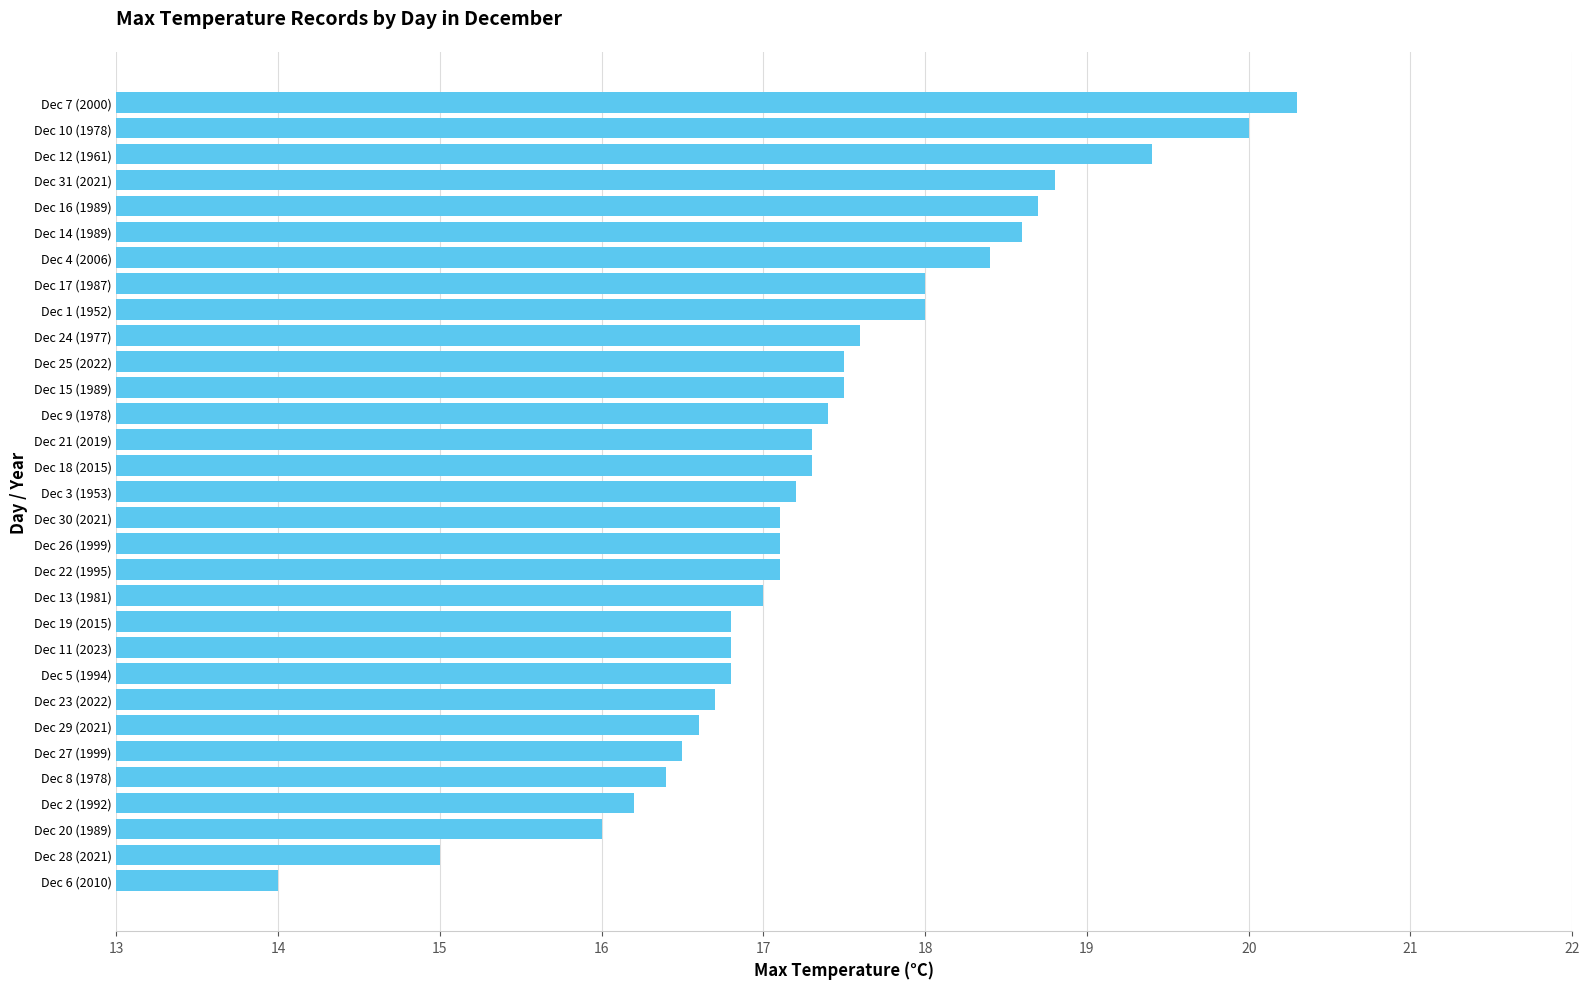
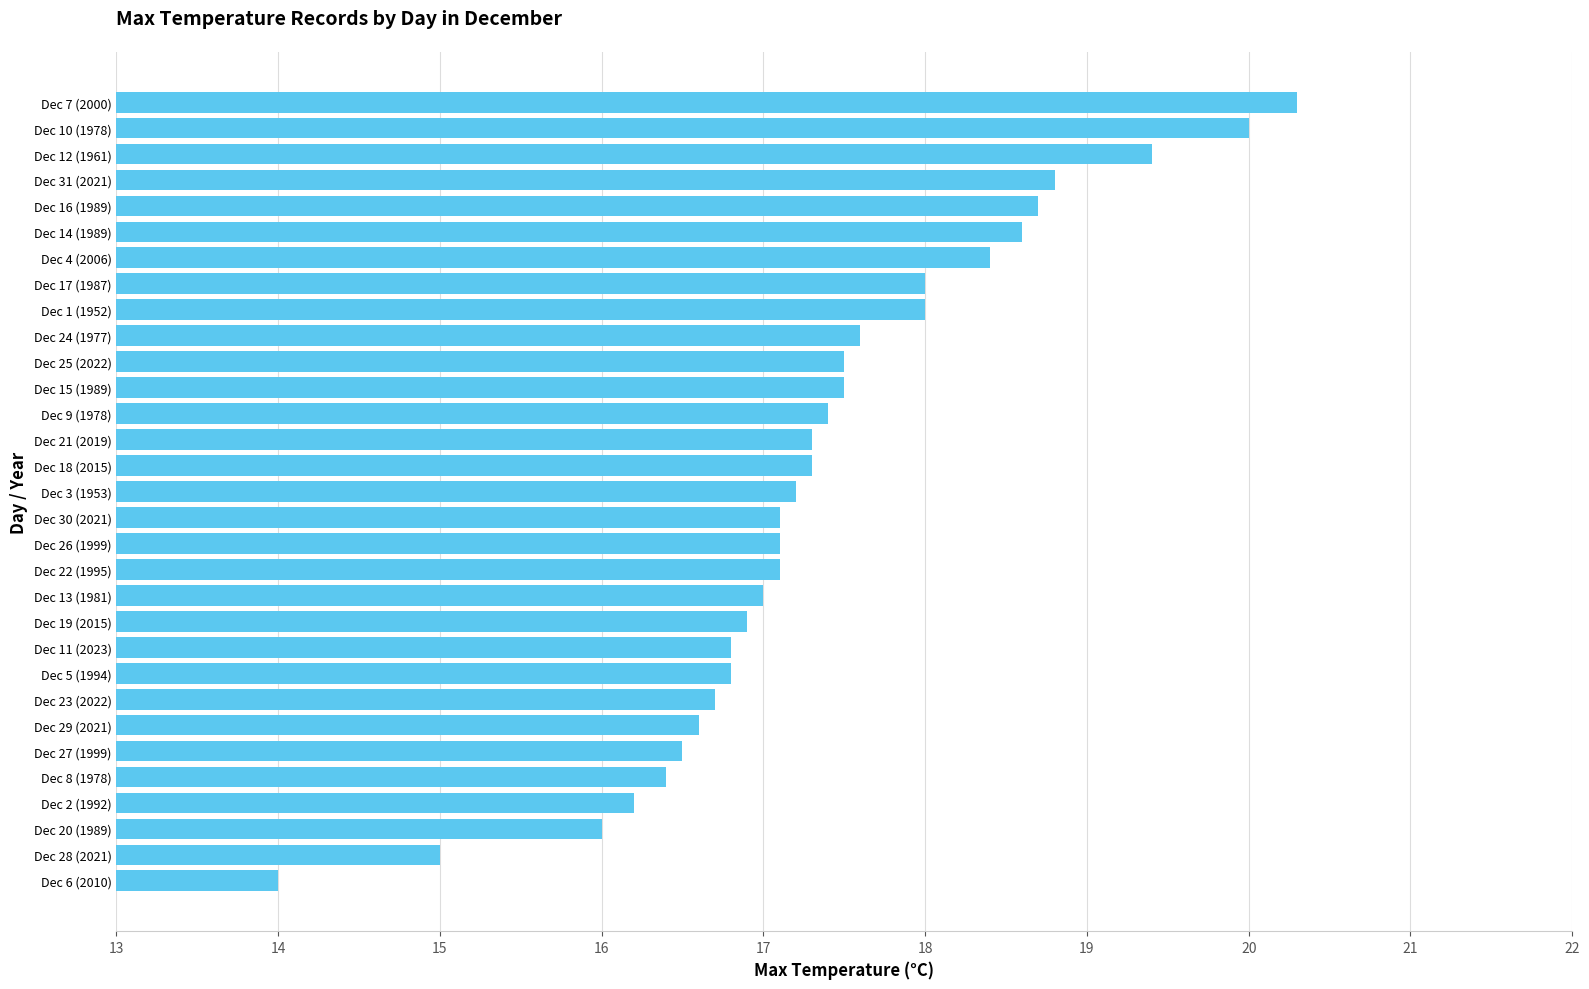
Dec 19 (2015): 16.8 -> 16.9
